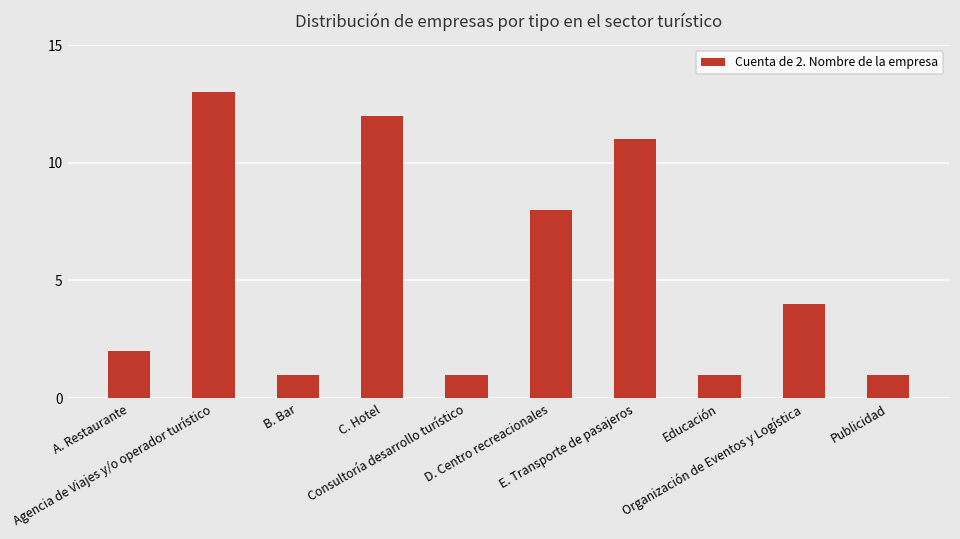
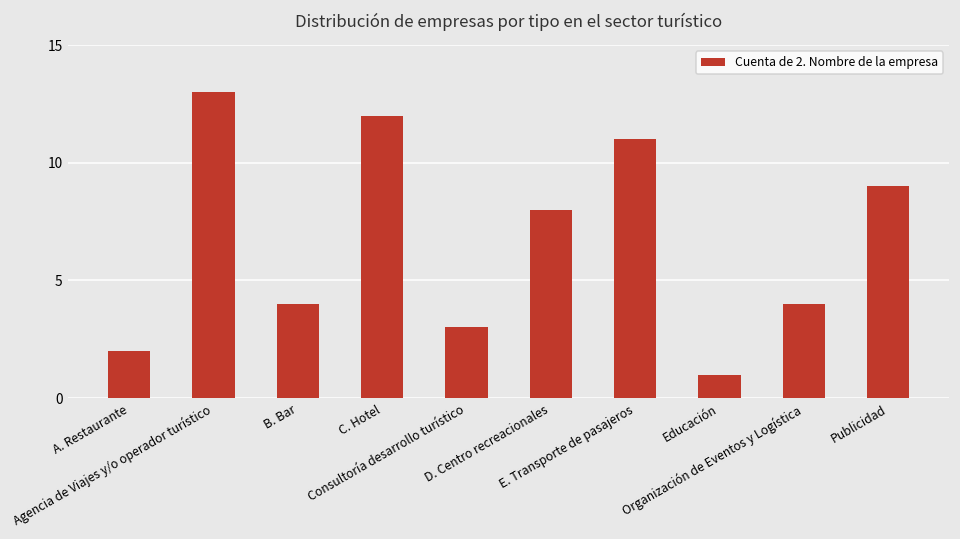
B. Bar: 1 -> 4
Consultoría desarrollo turístico: 1 -> 3
Publicidad: 1 -> 9
